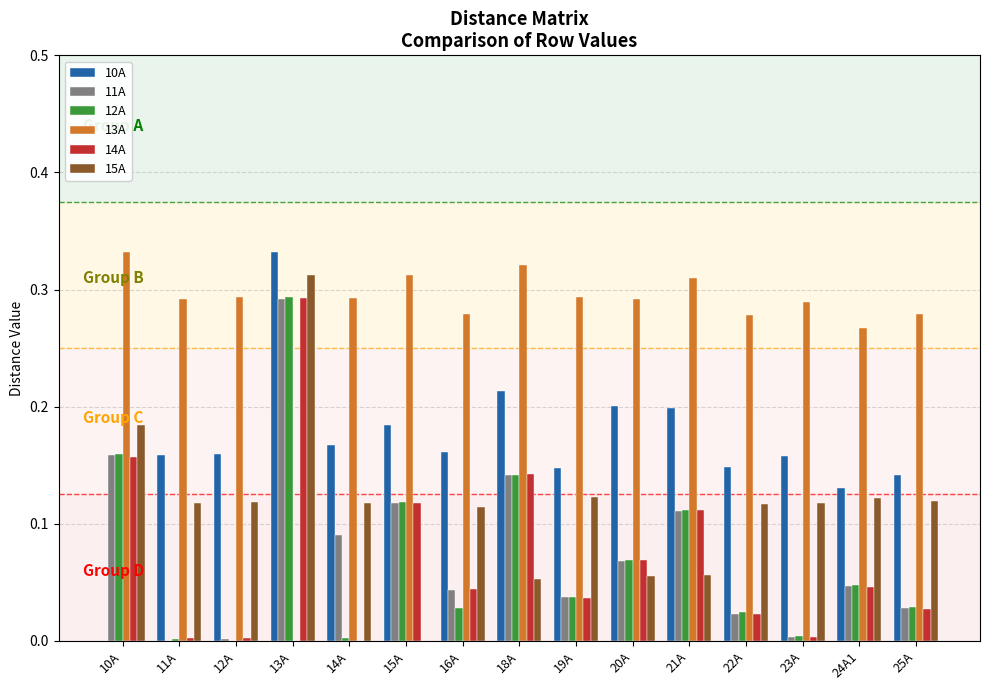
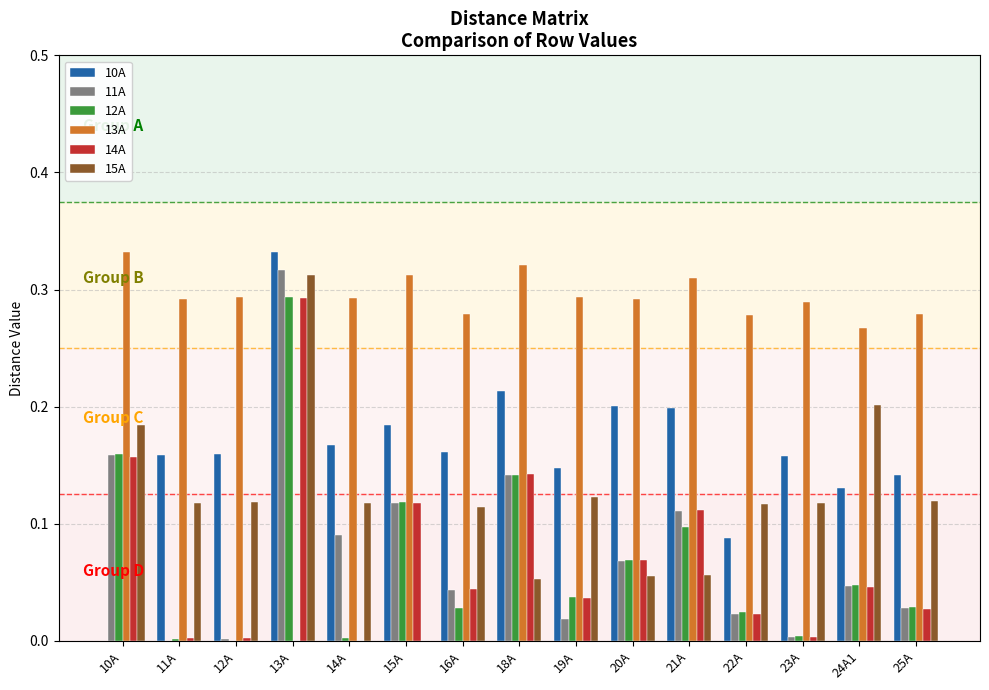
11A, 13A: 0.292 -> 0.317
11A, 19A: 0.037 -> 0.019
12A, 21A: 0.111 -> 0.098
10A, 22A: 0.149 -> 0.088
15A, 24A1: 0.122 -> 0.201
